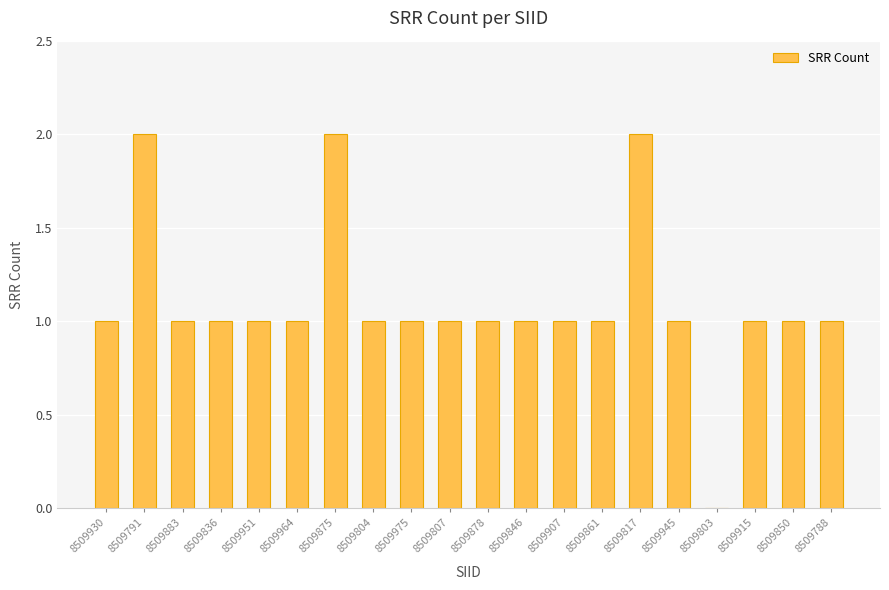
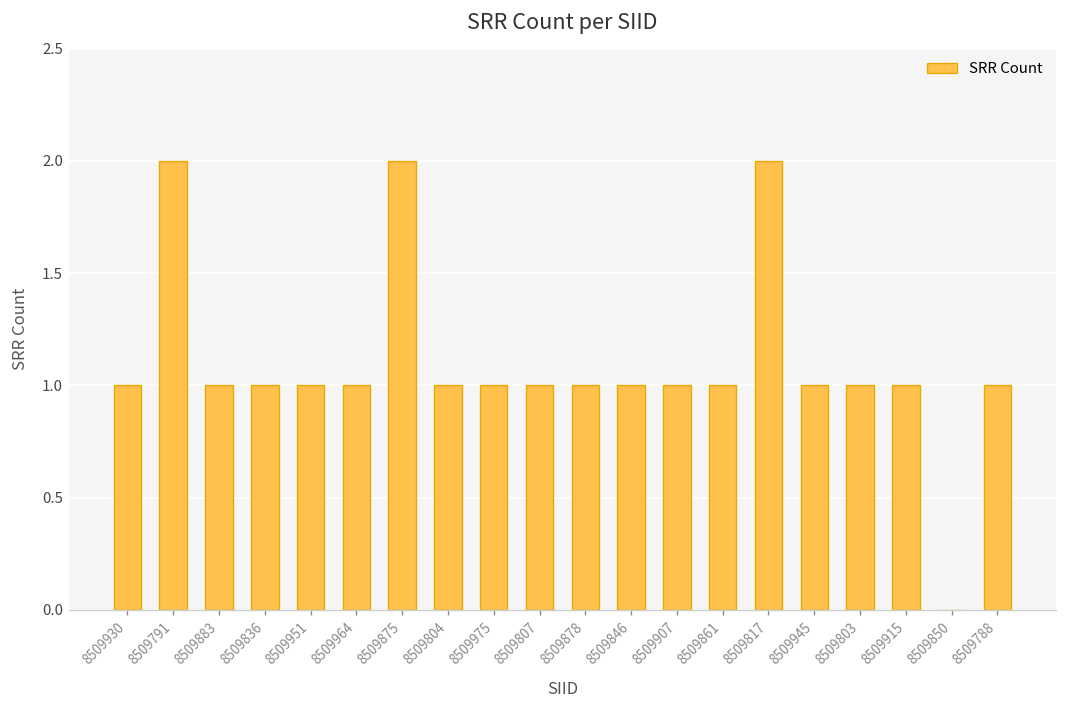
8509803: 0 -> 1
8509850: 1 -> 0
